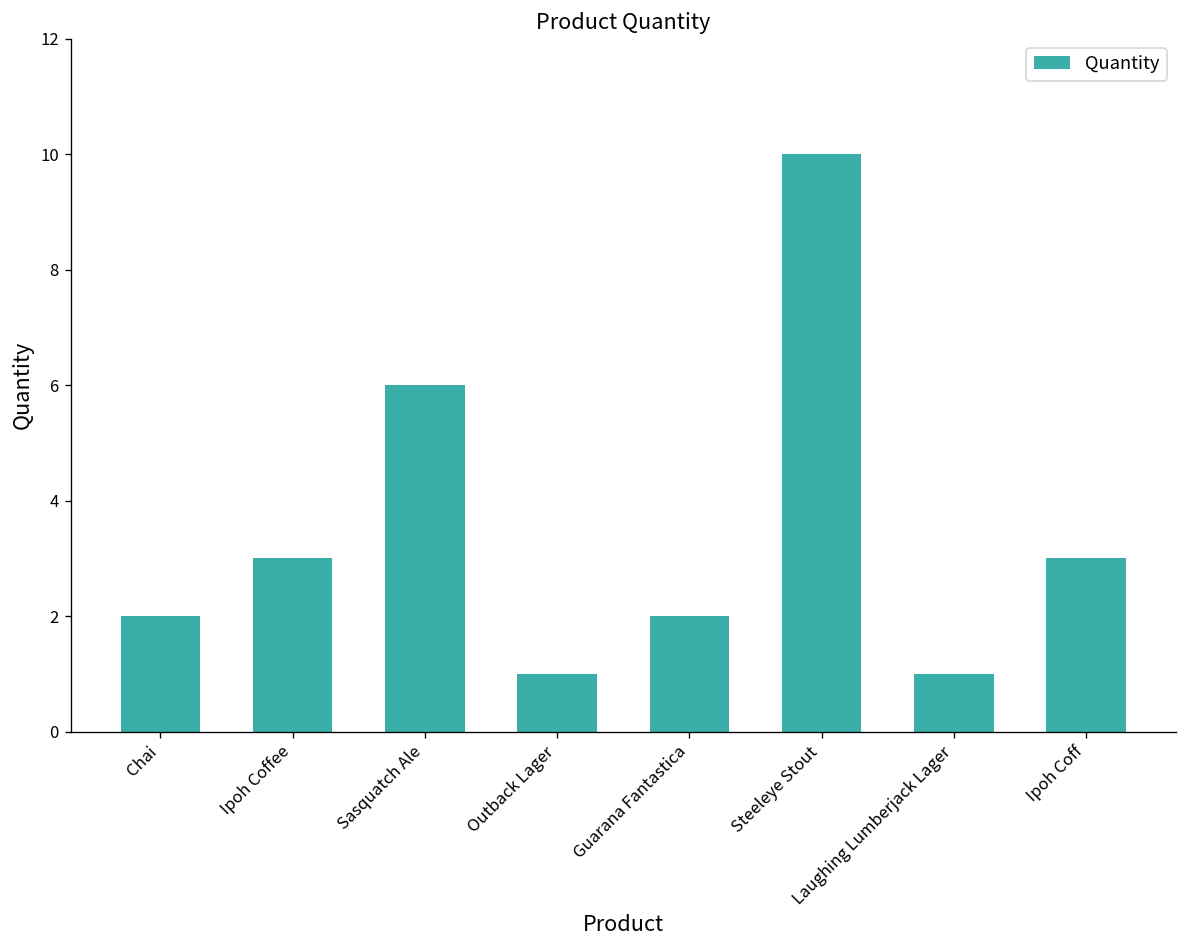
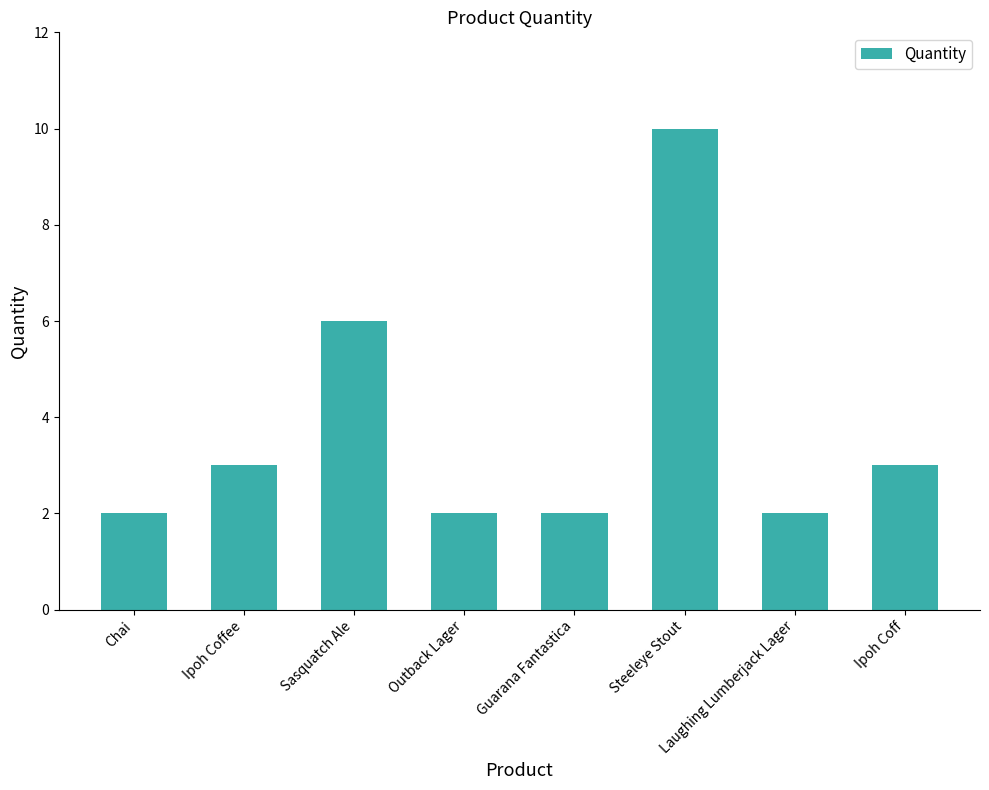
Outback Lager: 1 -> 2
Laughing Lumberjack Lager: 1 -> 2
